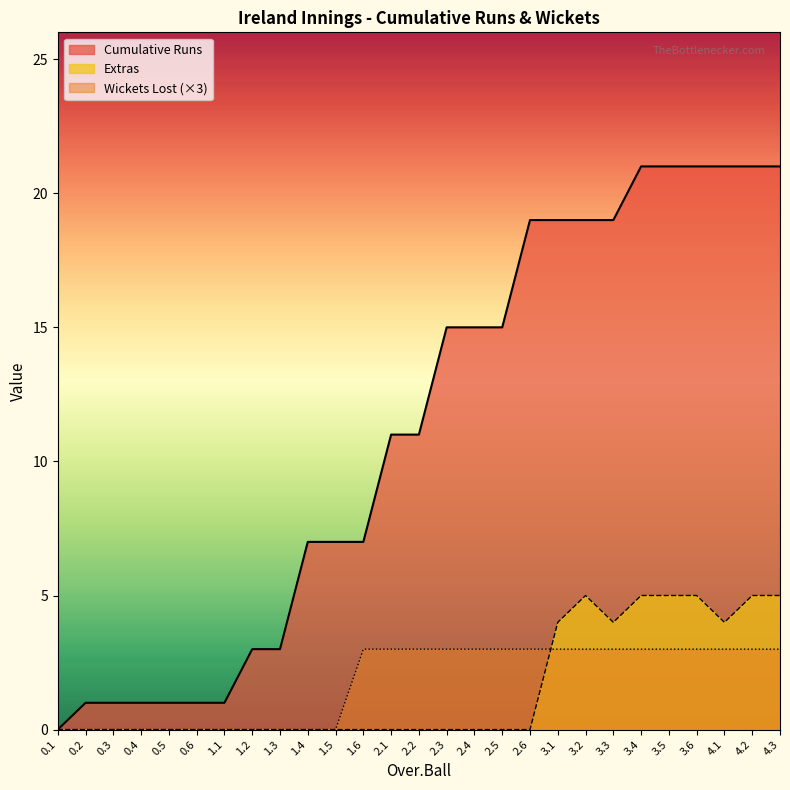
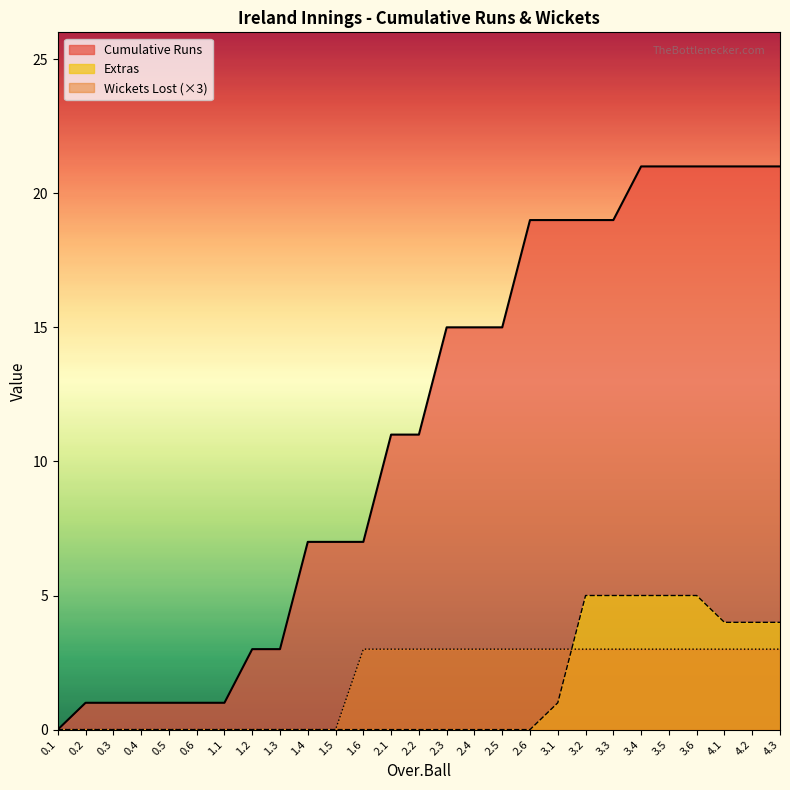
Extras, 3.1: 4 -> 1
Extras, 3.3: 4 -> 5
Extras, 4.2: 5 -> 4
Extras, 4.3: 5 -> 4
